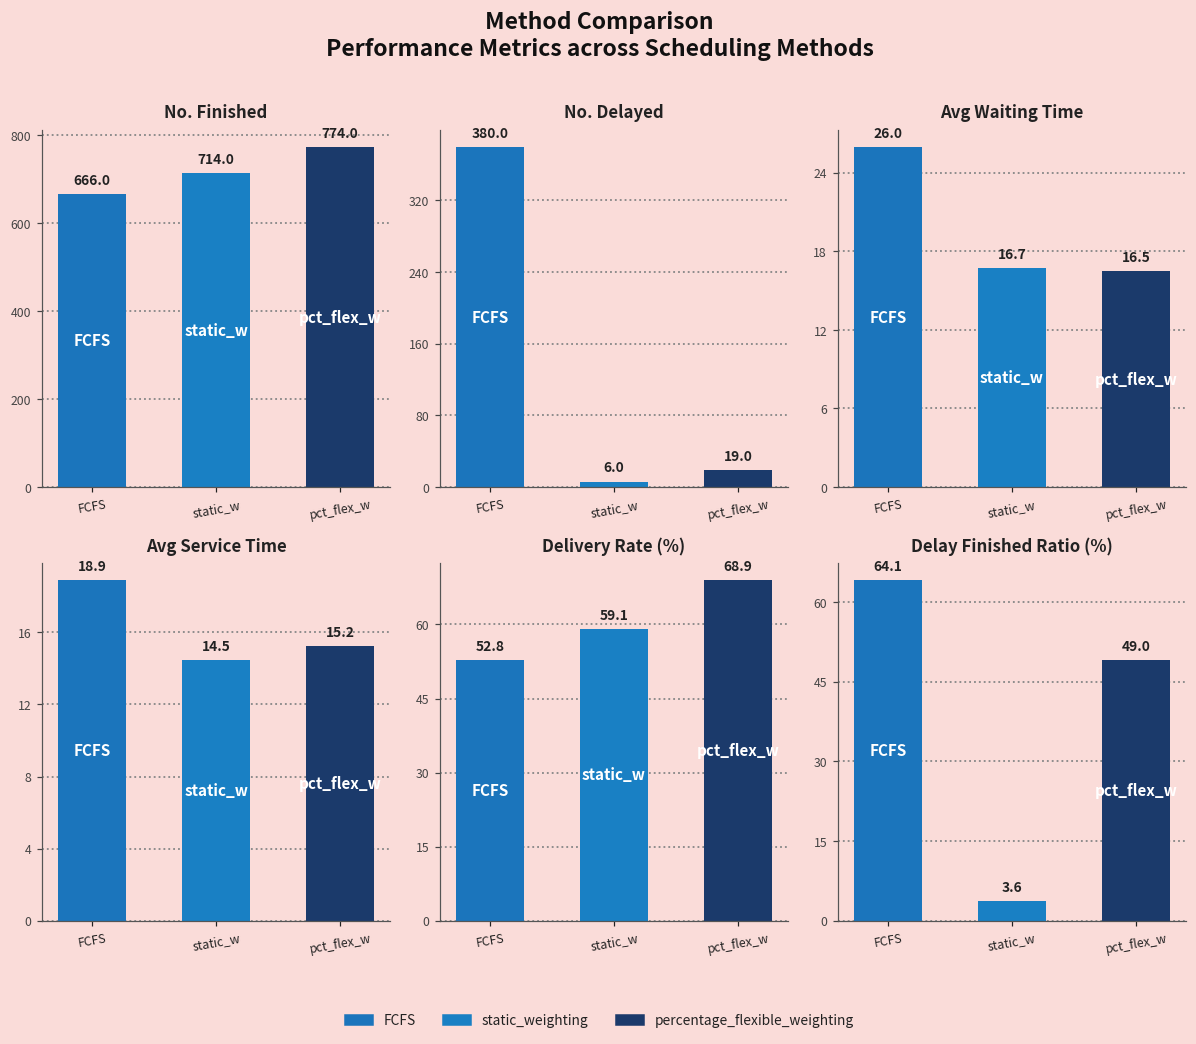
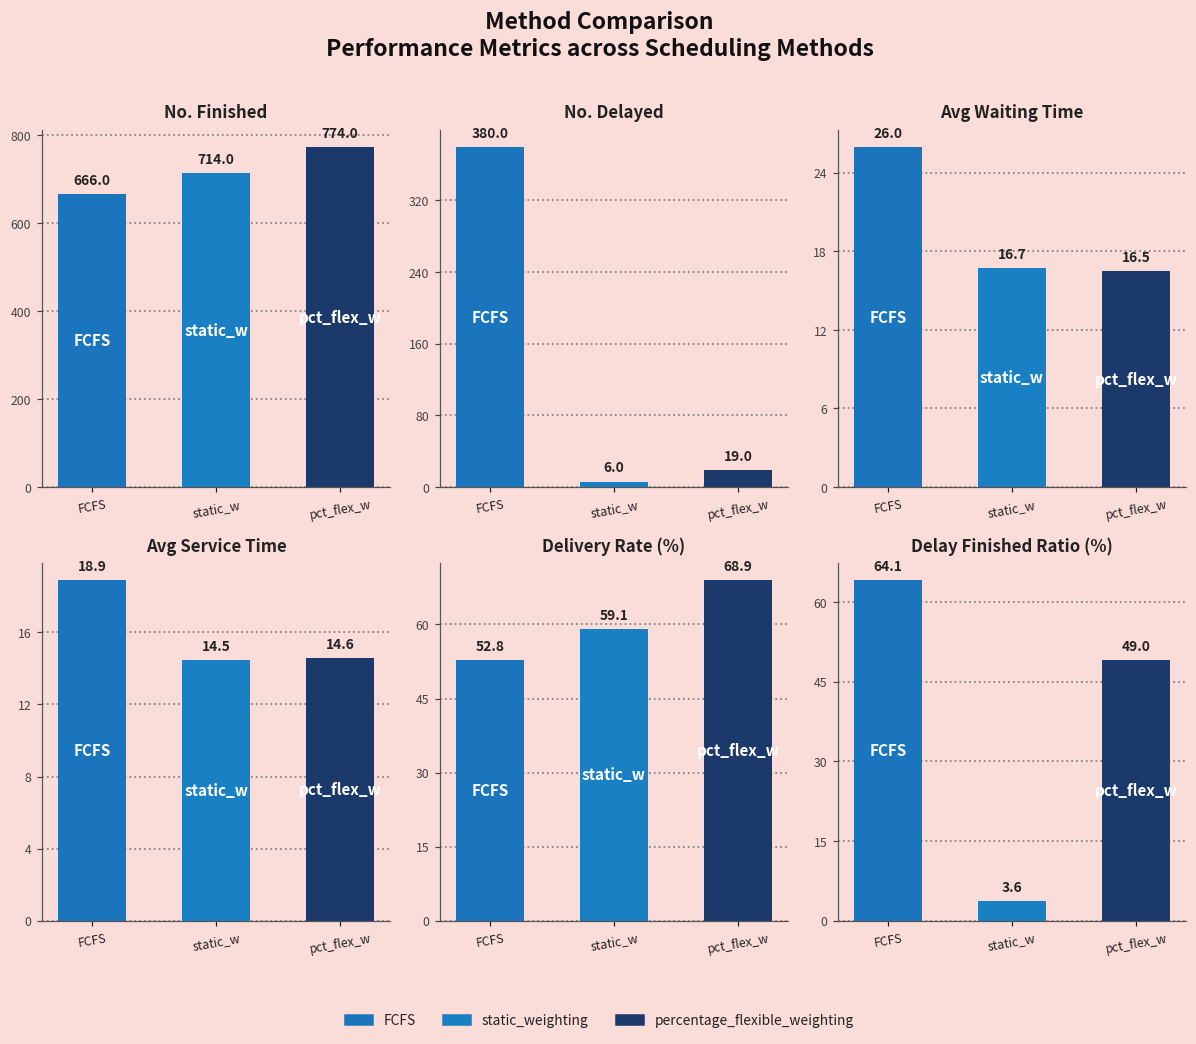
Avg Service Time, pct_flex_w: 15.2 -> 14.6
